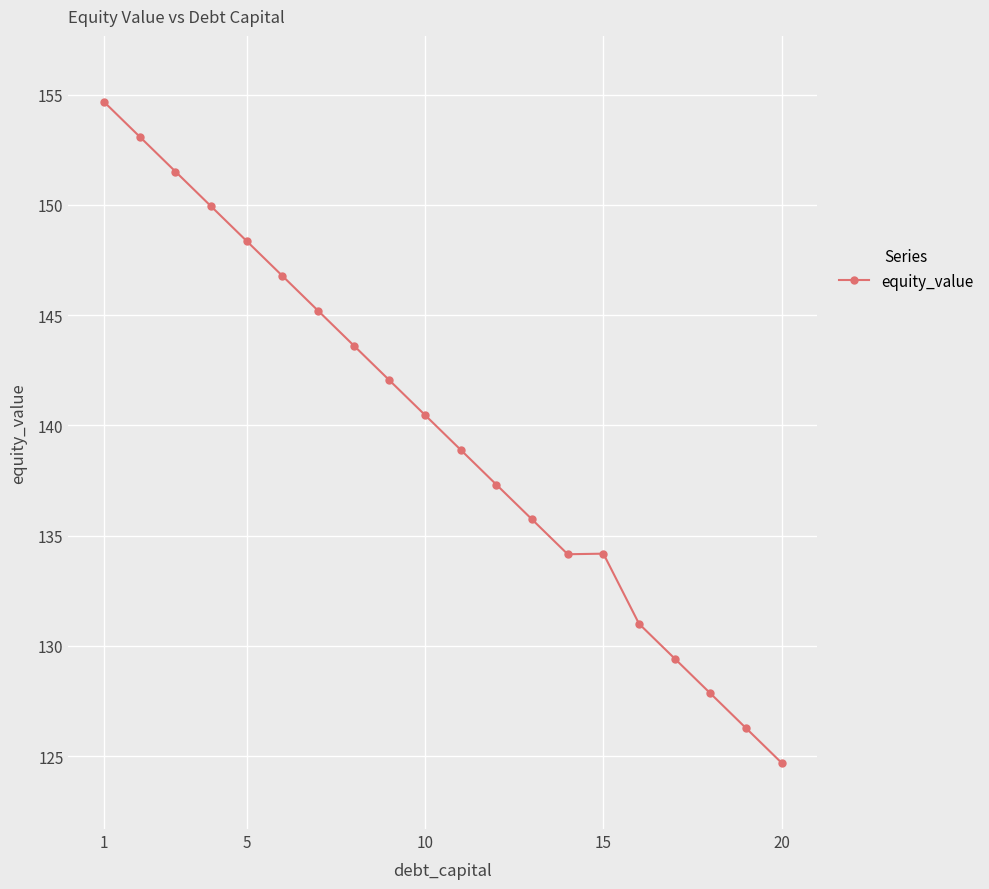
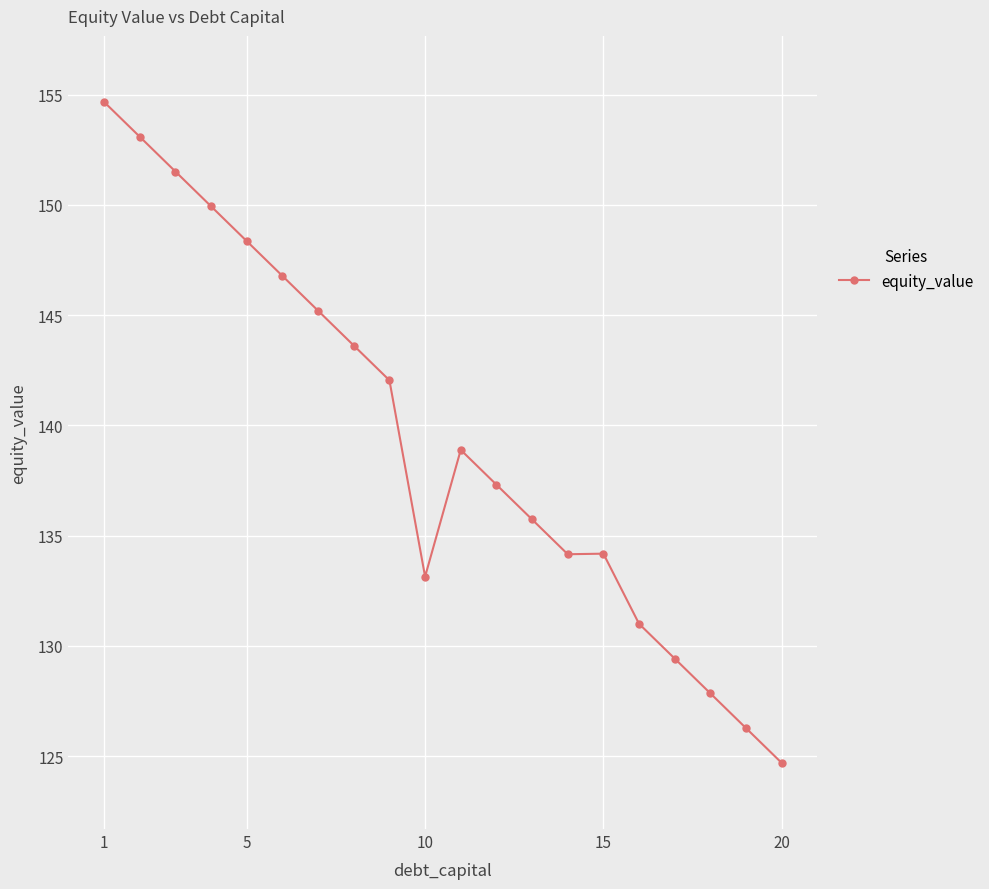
10: 140.5 -> 133.1
